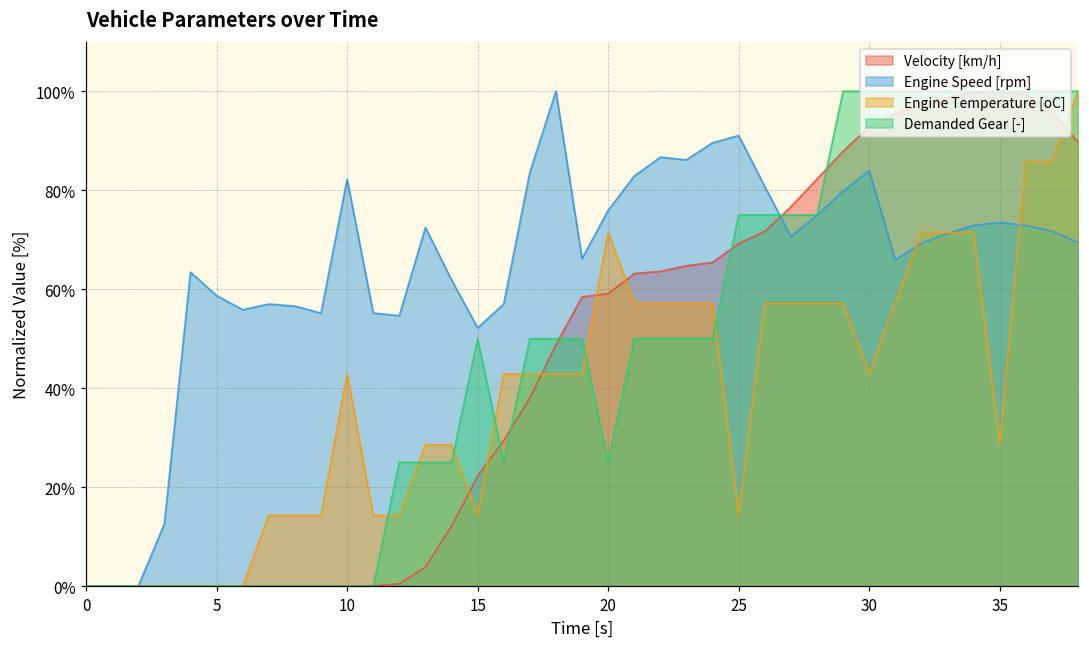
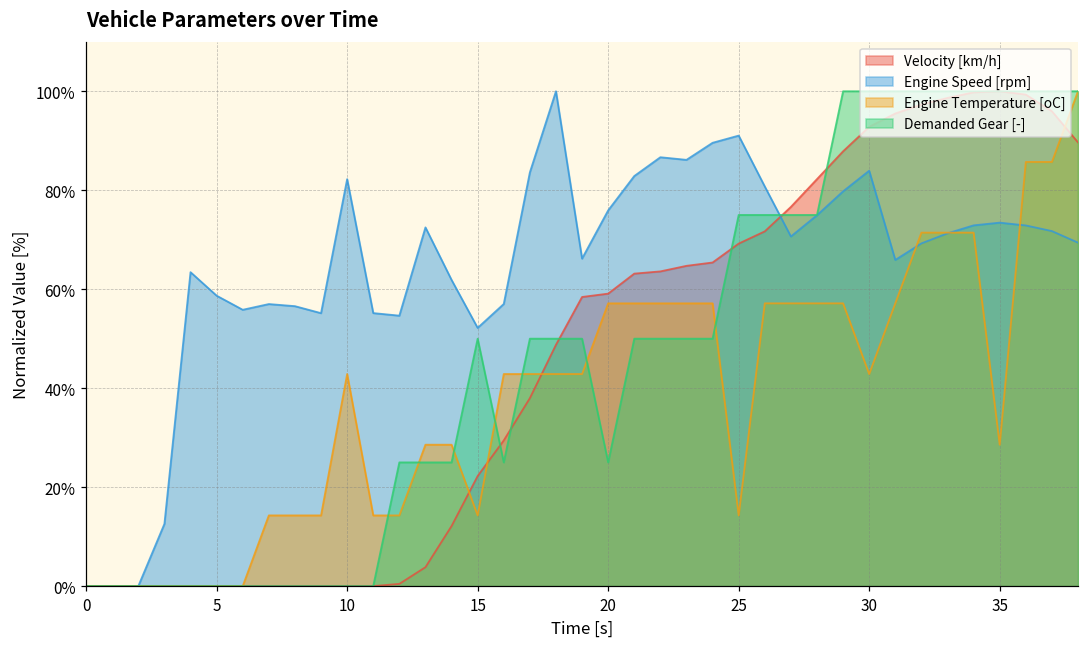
Engine Temperature [oC], 20: 71% -> 57%
